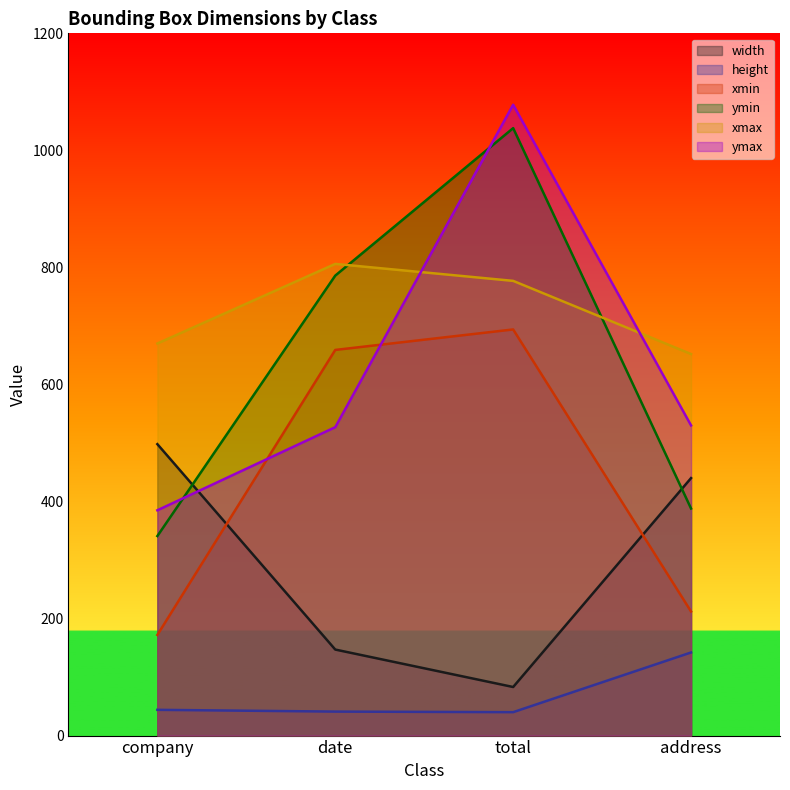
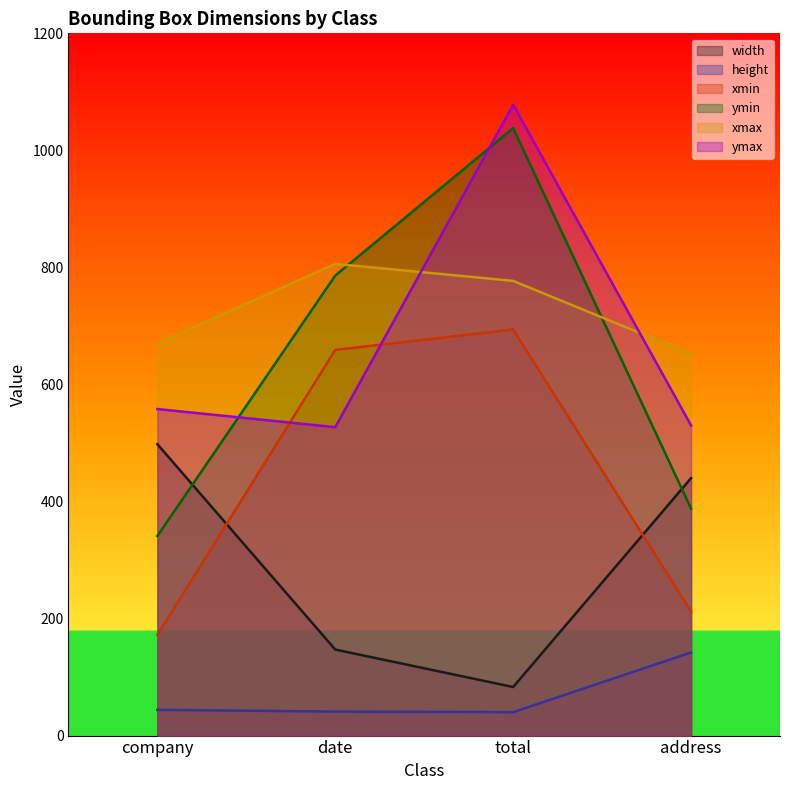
ymax, company: 390 -> 560
